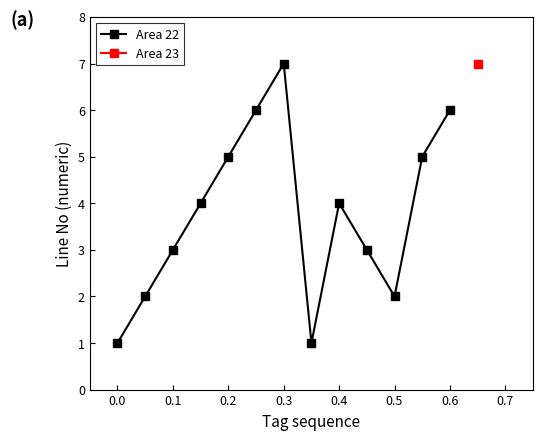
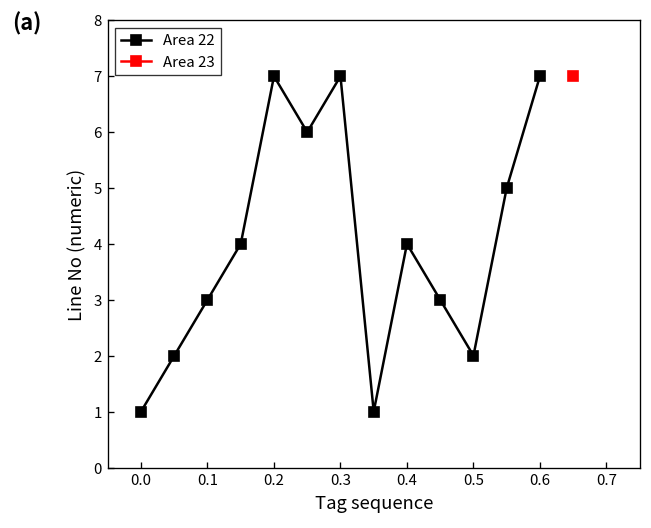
Area 22, 0.2: 5 -> 7
Area 22, 0.6: 6 -> 7
